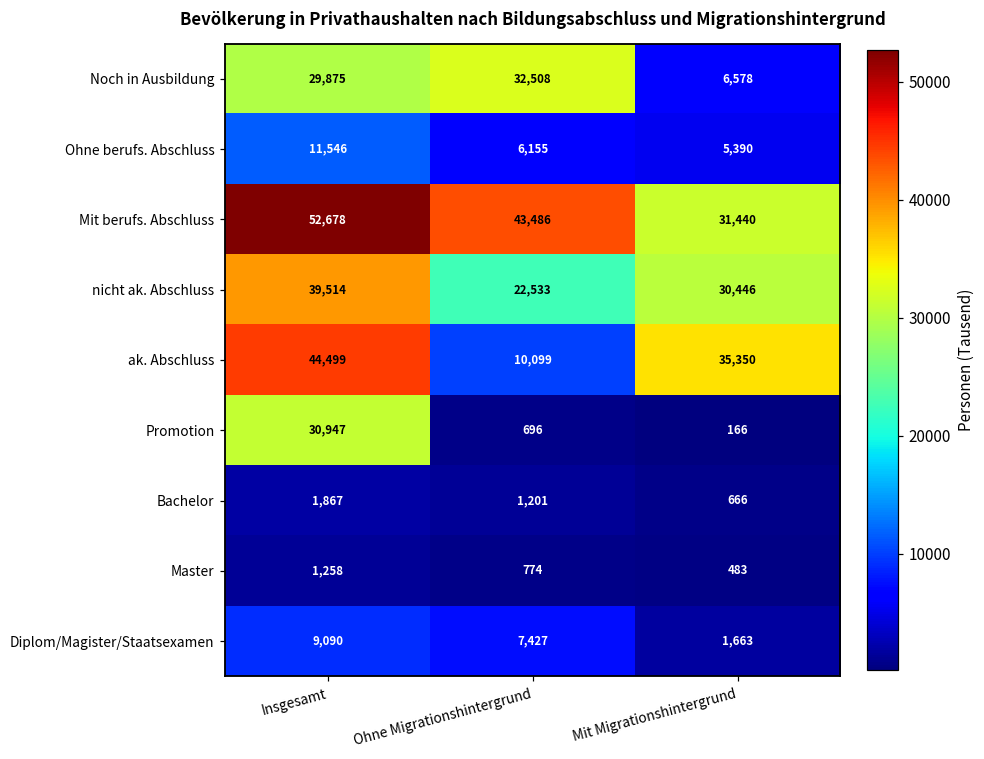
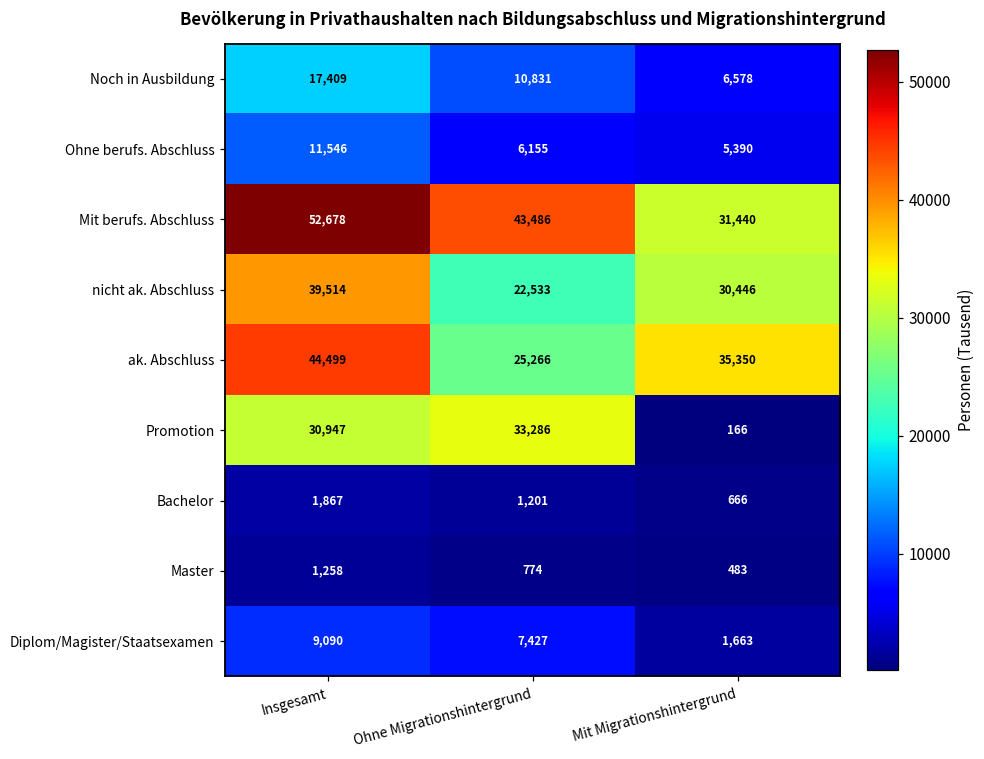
Noch in Ausbildung, Insgesamt: 29,875 -> 17,409
Noch in Ausbildung, Ohne Migrationshintergrund: 32,508 -> 10,831
ak. Abschluss, Ohne Migrationshintergrund: 10,099 -> 25,266
Promotion, Ohne Migrationshintergrund: 696 -> 33,286
